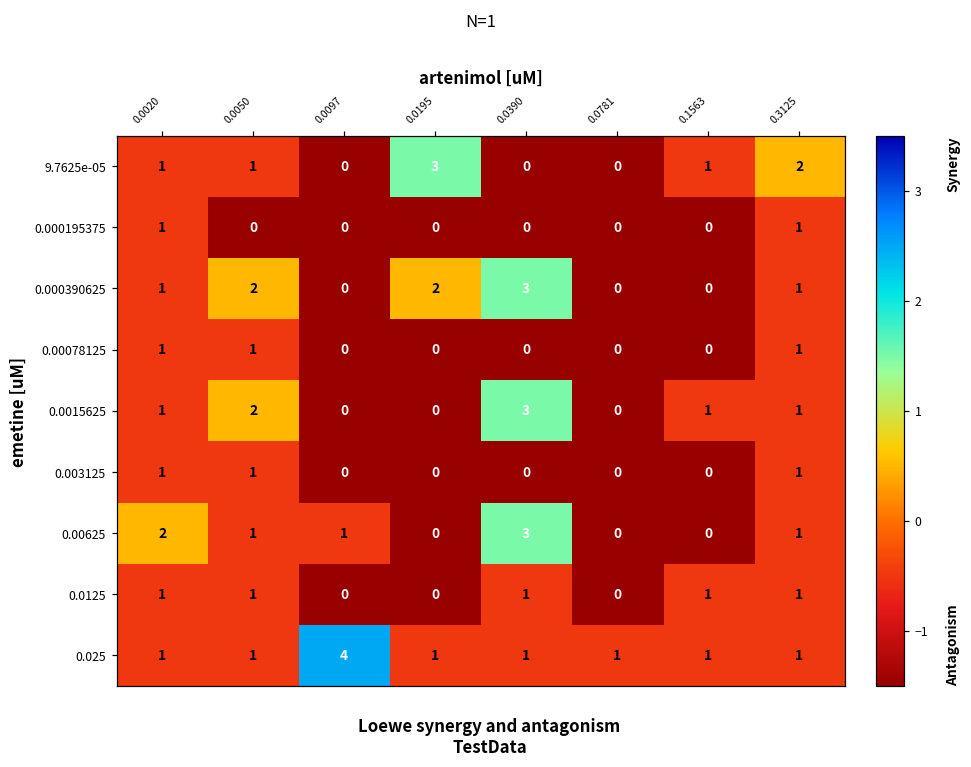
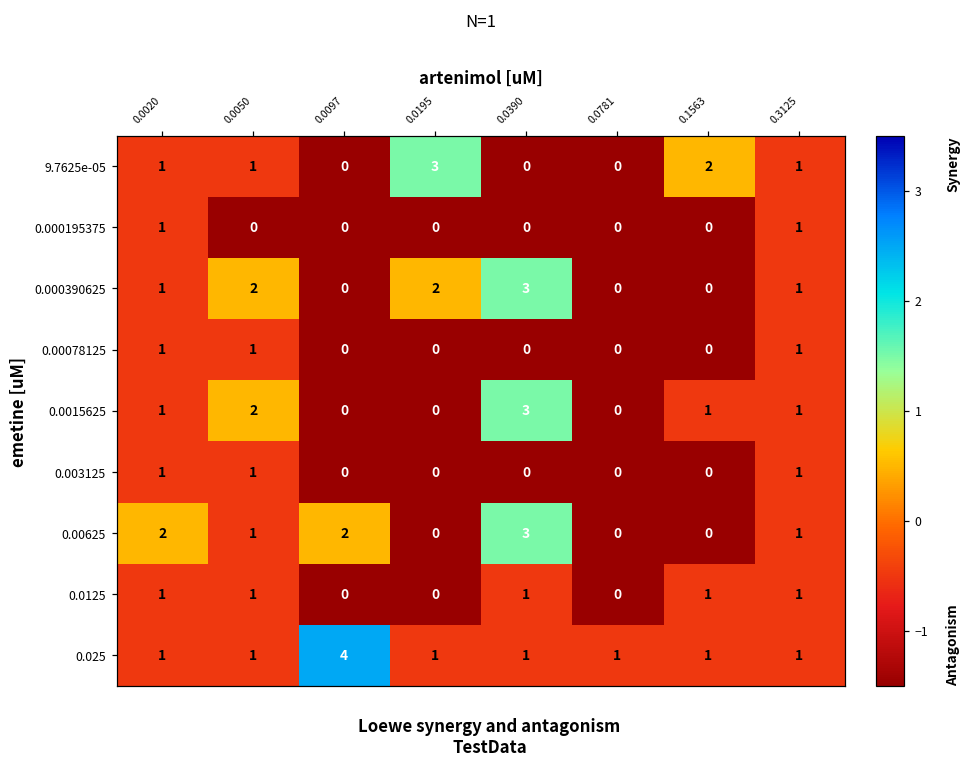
9.7625e-05, 0.1563: 1 -> 2
9.7625e-05, 0.3125: 2 -> 1
0.00625, 0.0097: 1 -> 2
